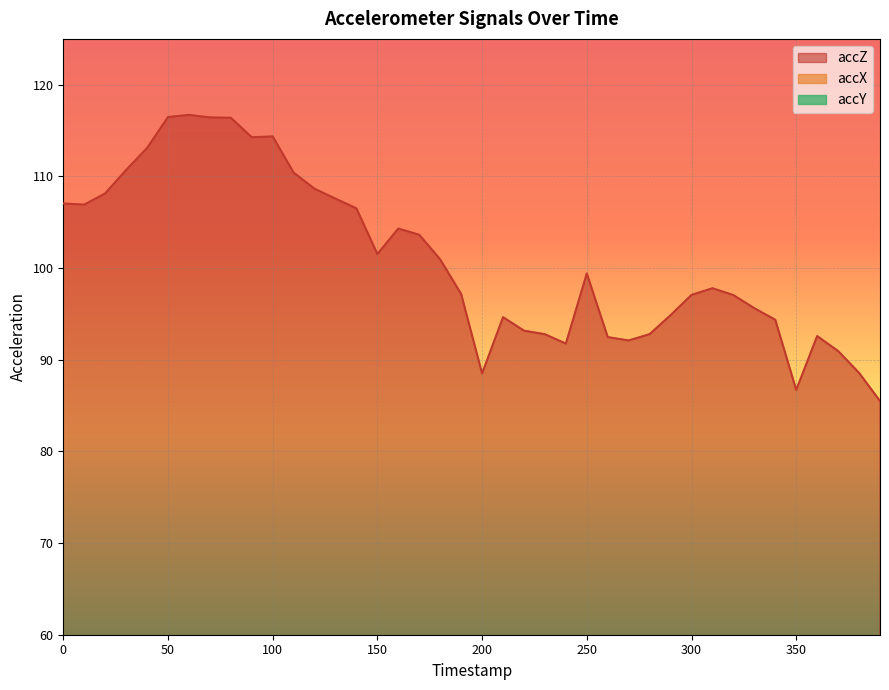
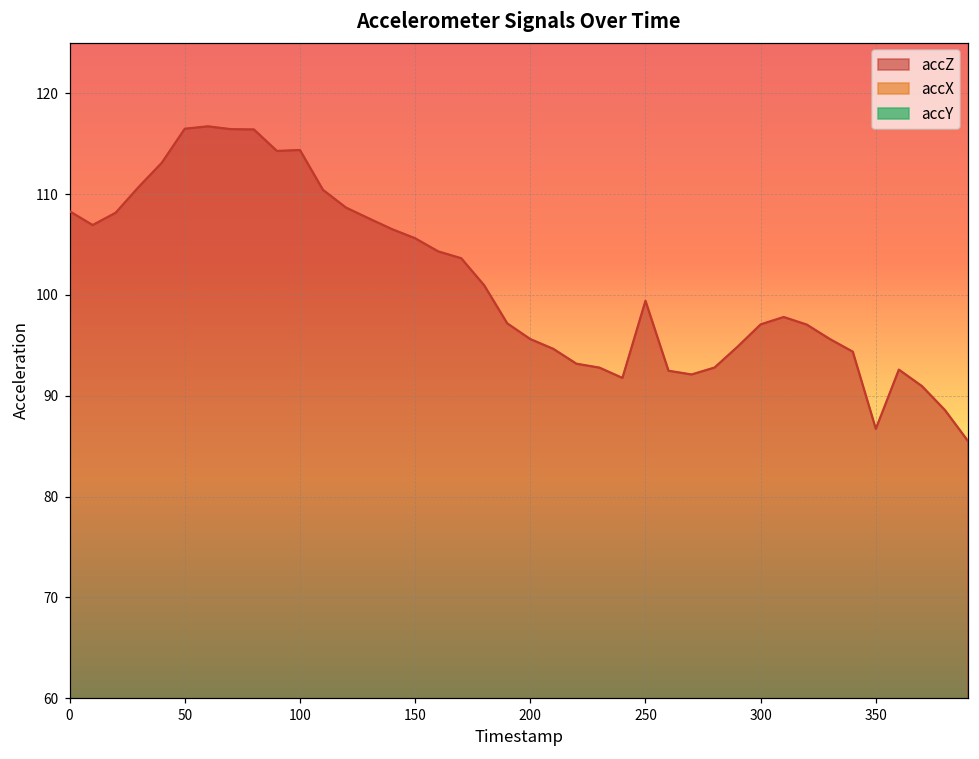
accZ, 0: 107 -> 108
accZ, 150: 102 -> 106
accZ, 200: 89 -> 96
